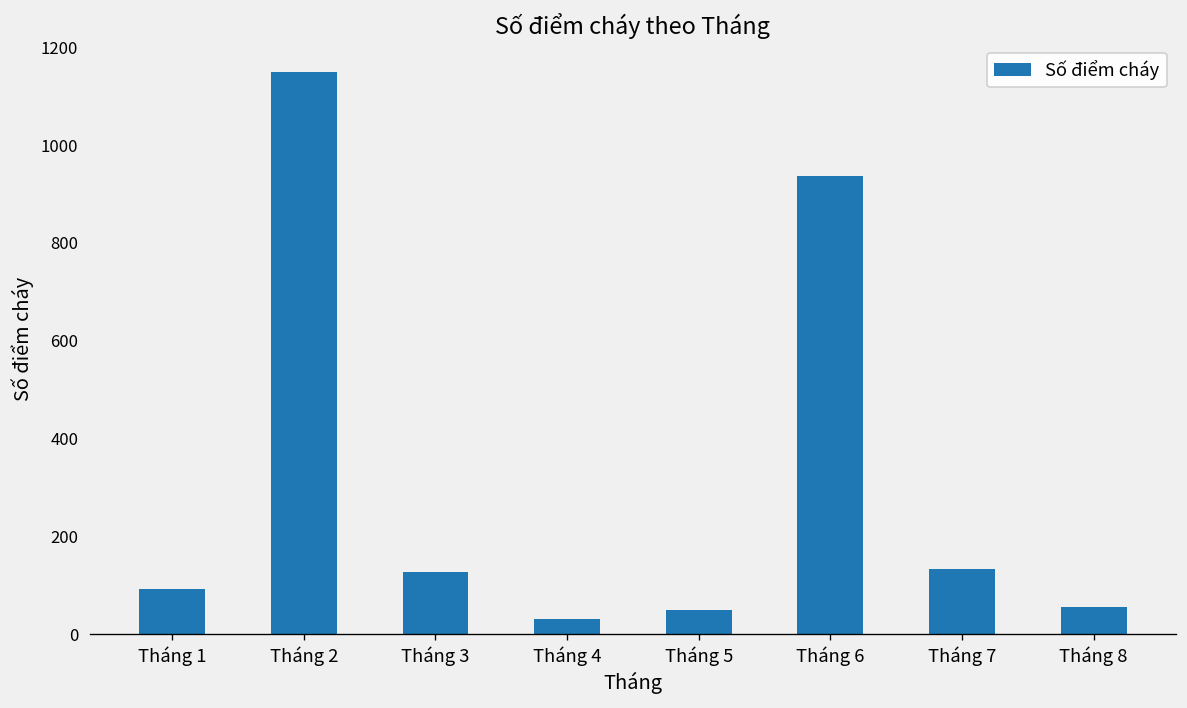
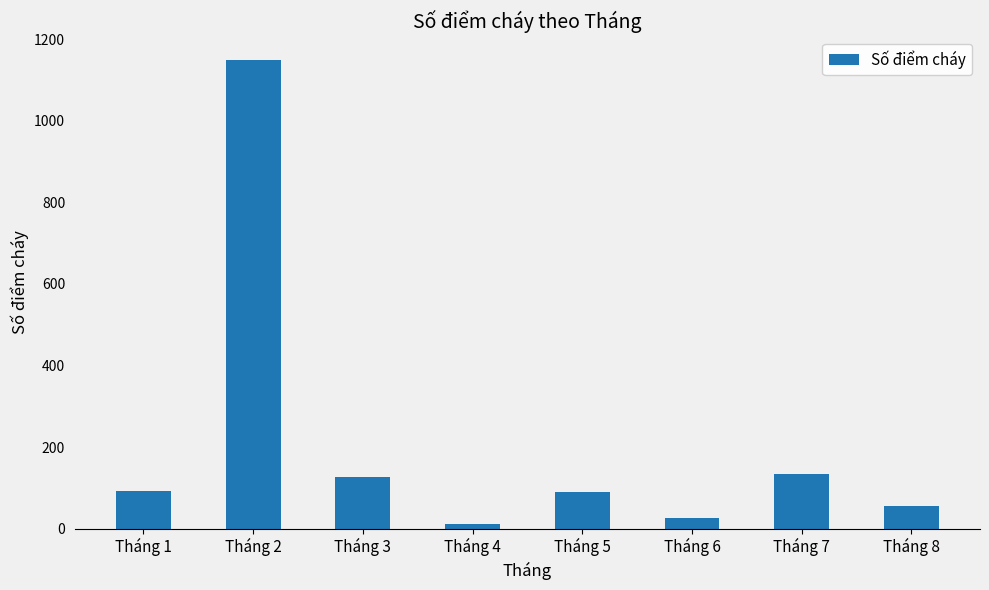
Tháng 4: 30 -> 10
Tháng 5: 50 -> 90
Tháng 6: 940 -> 30
